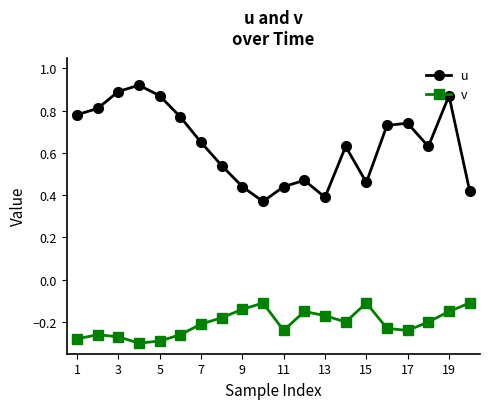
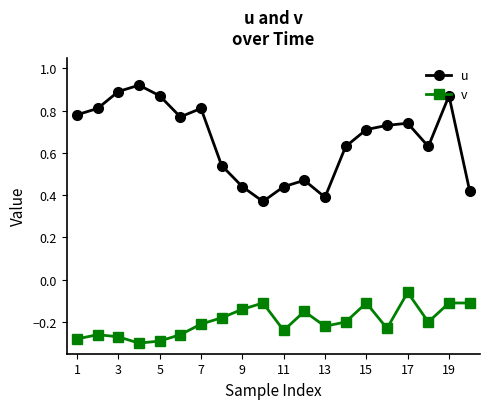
u, 7: 0.65 -> 0.81
v, 13: -0.17 -> -0.22
u, 15: 0.46 -> 0.71
v, 17: -0.24 -> -0.06
v, 19: -0.15 -> -0.11
